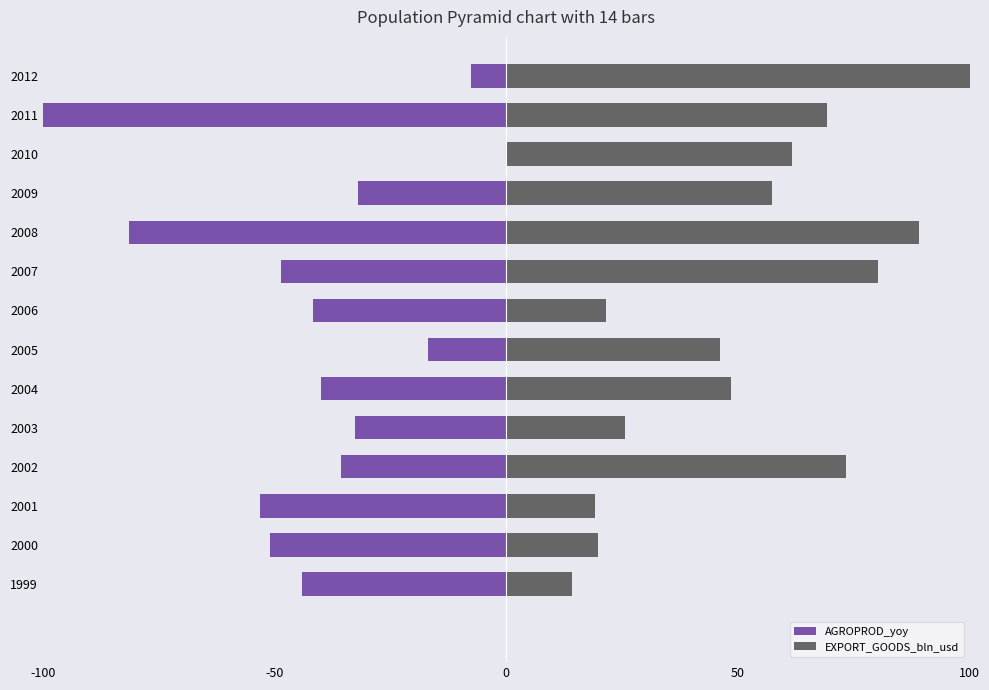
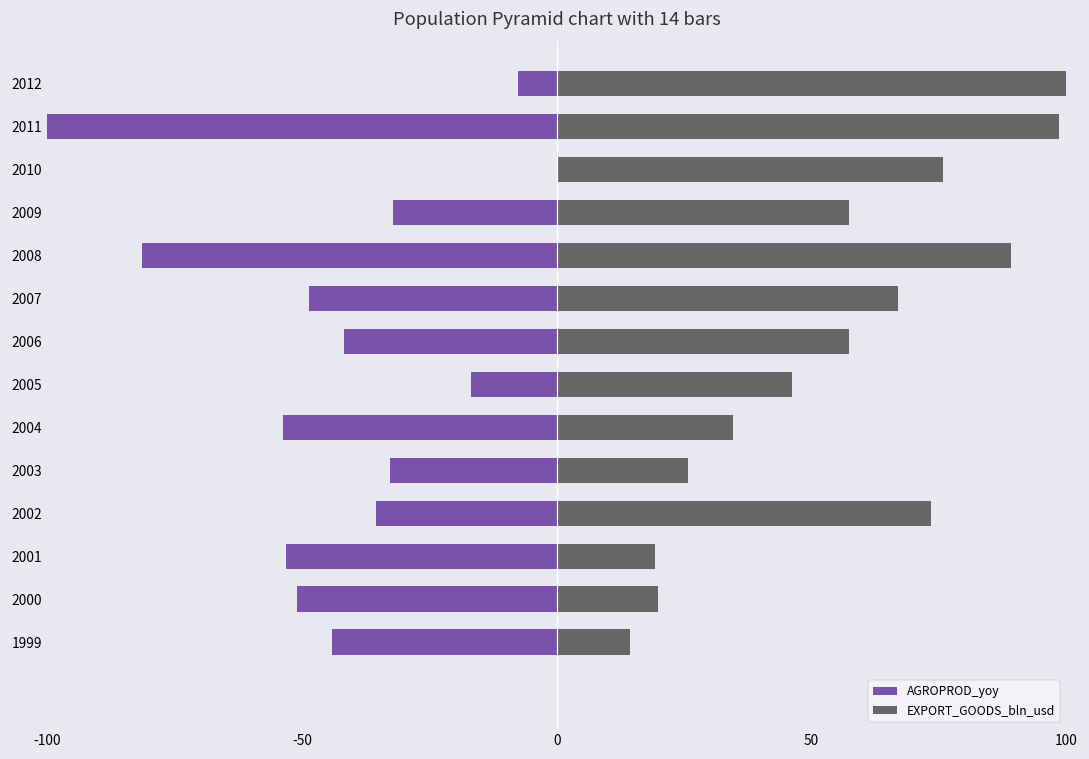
EXPORT_GOODS_bln_usd, 2011: 69 -> 99
EXPORT_GOODS_bln_usd, 2010: 62 -> 76
EXPORT_GOODS_bln_usd, 2007: 80 -> 67
EXPORT_GOODS_bln_usd, 2006: 22 -> 57
AGROPROD_yoy, 2004: -40 -> -54
EXPORT_GOODS_bln_usd, 2004: 49 -> 35
